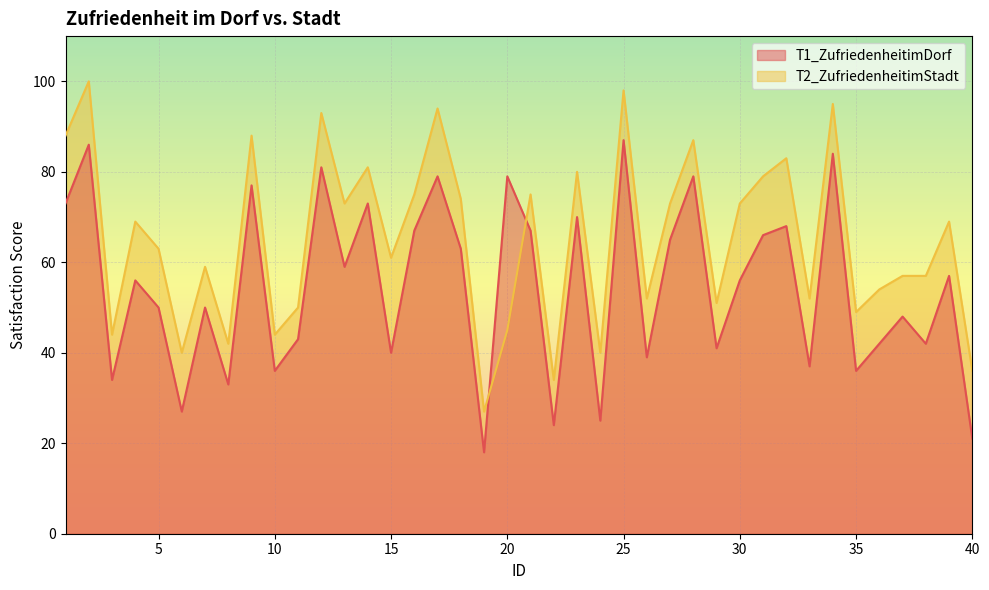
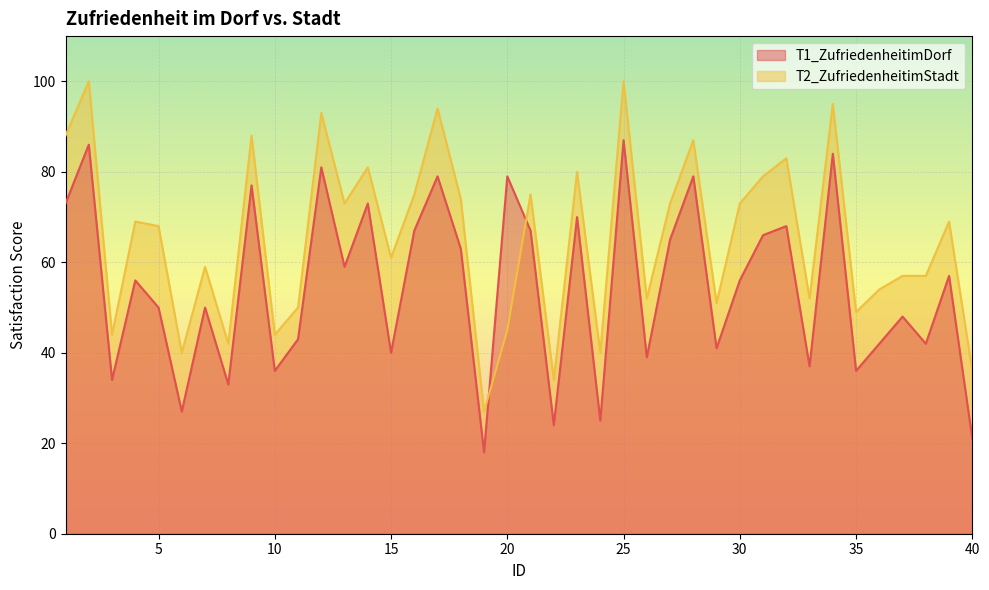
T2_ZufriedenheitimStadt, 5: 63 -> 68
T2_ZufriedenheitimStadt, 25: 98 -> 100
